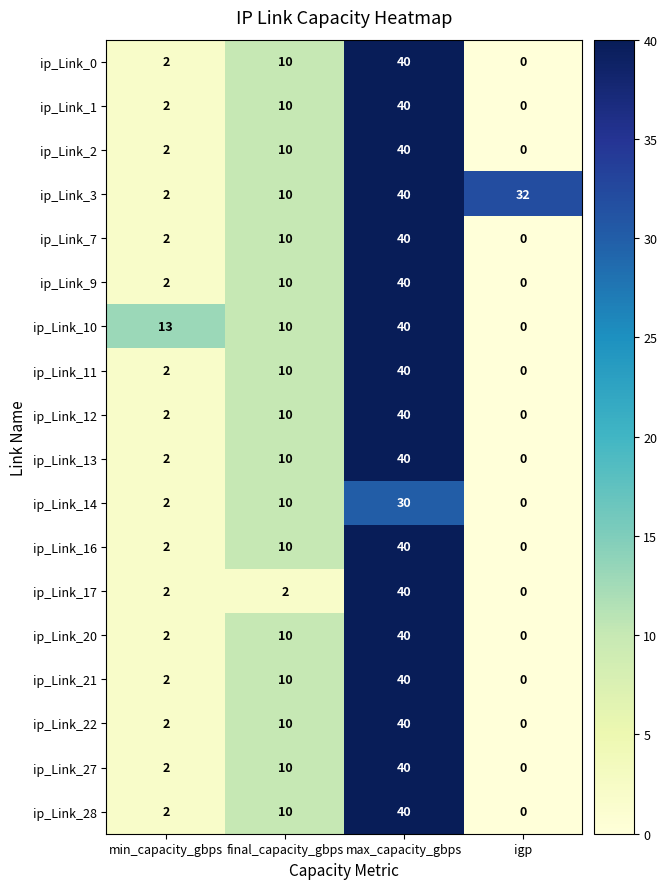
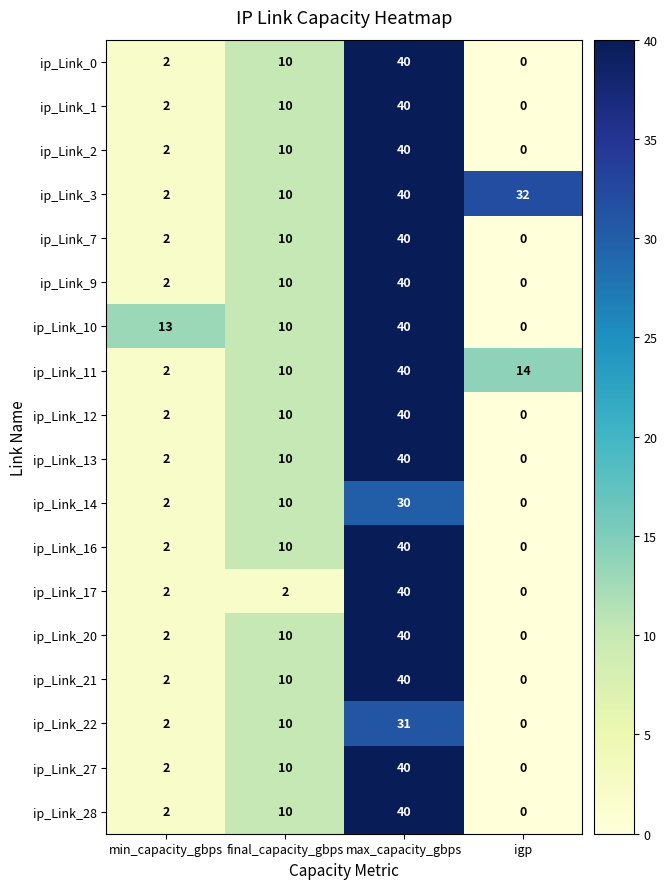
ip_Link_11, igp: 0 -> 14
ip_Link_22, max_capacity_gbps: 40 -> 31
